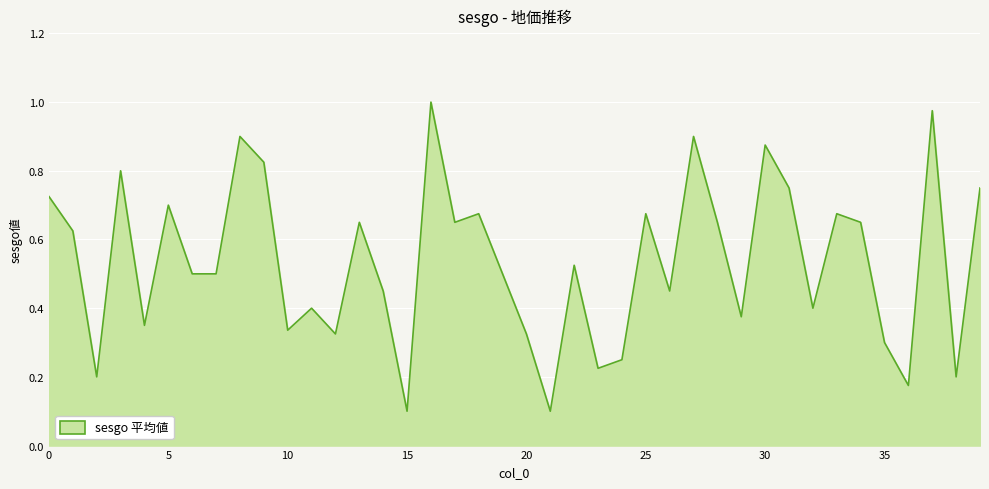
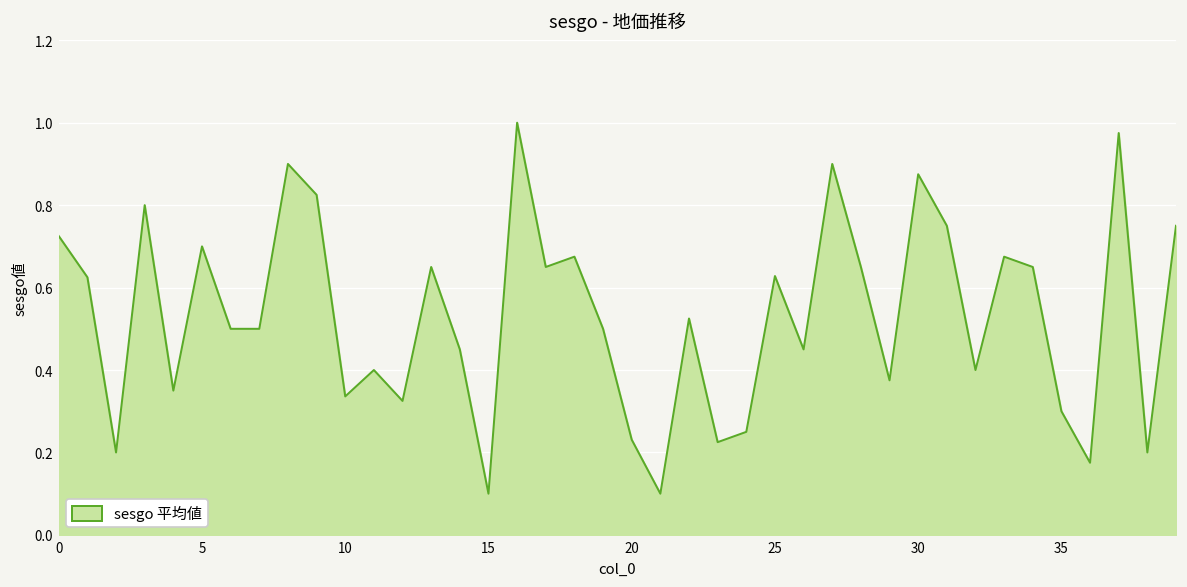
20: 0.33 -> 0.23
25: 0.68 -> 0.63
